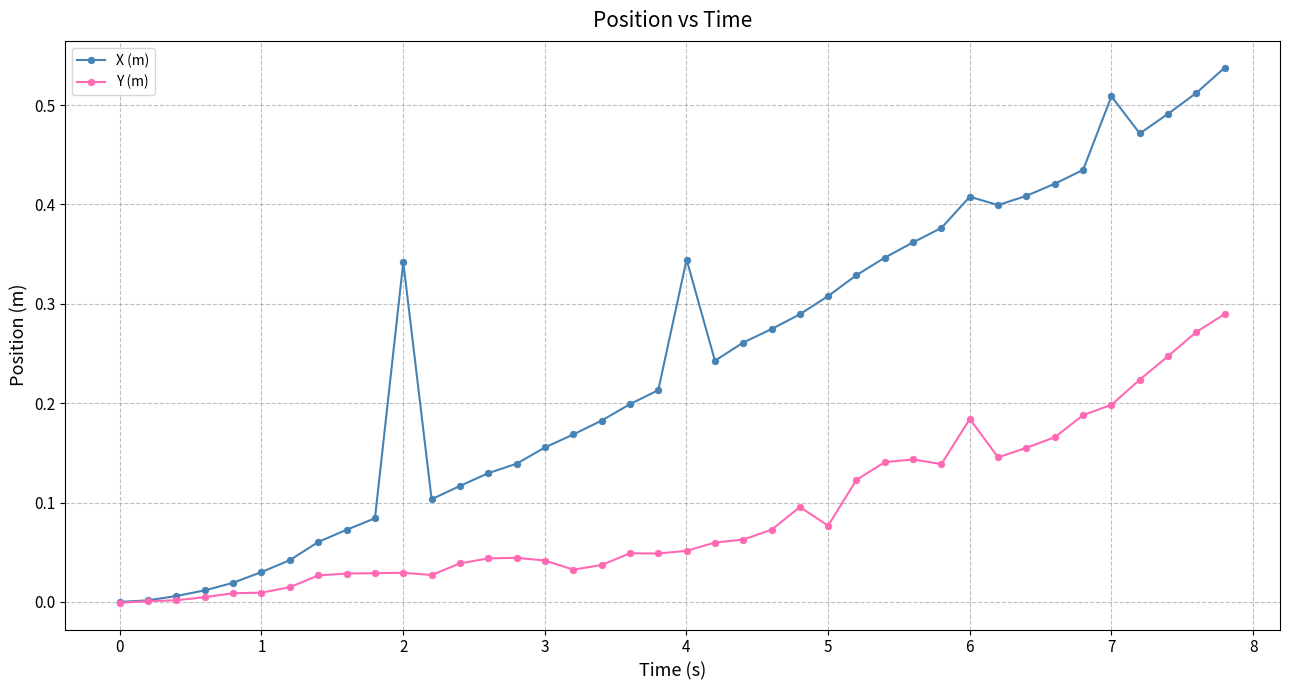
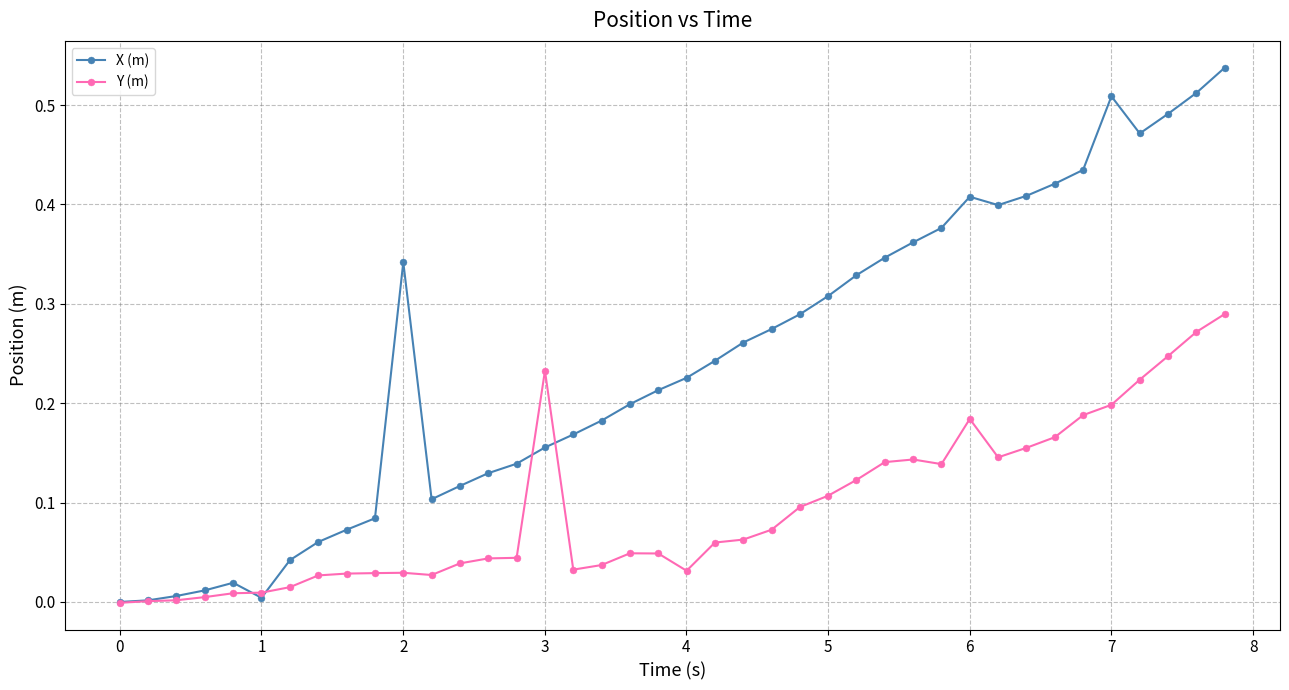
X (m), 1: 0.03 -> 0.00
Y (m), 3: 0.04 -> 0.23
X (m), 4: 0.34 -> 0.23
Y (m), 4: 0.05 -> 0.03
Y (m), 5: 0.08 -> 0.11
